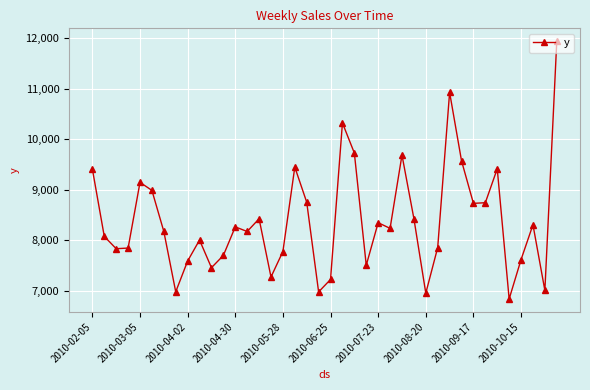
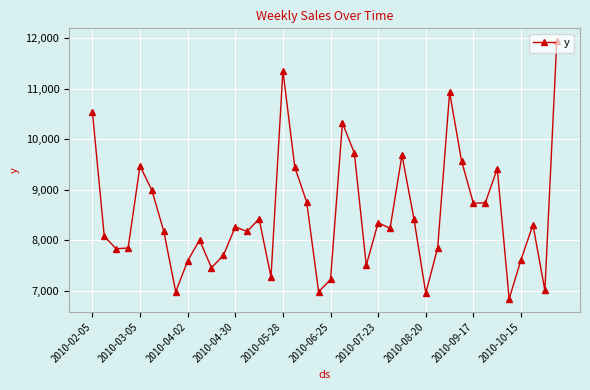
2010-02-05: 9,400 -> 10,500
2010-03-05: 9,100 -> 9,500
2010-05-28: 7,800 -> 11,400
